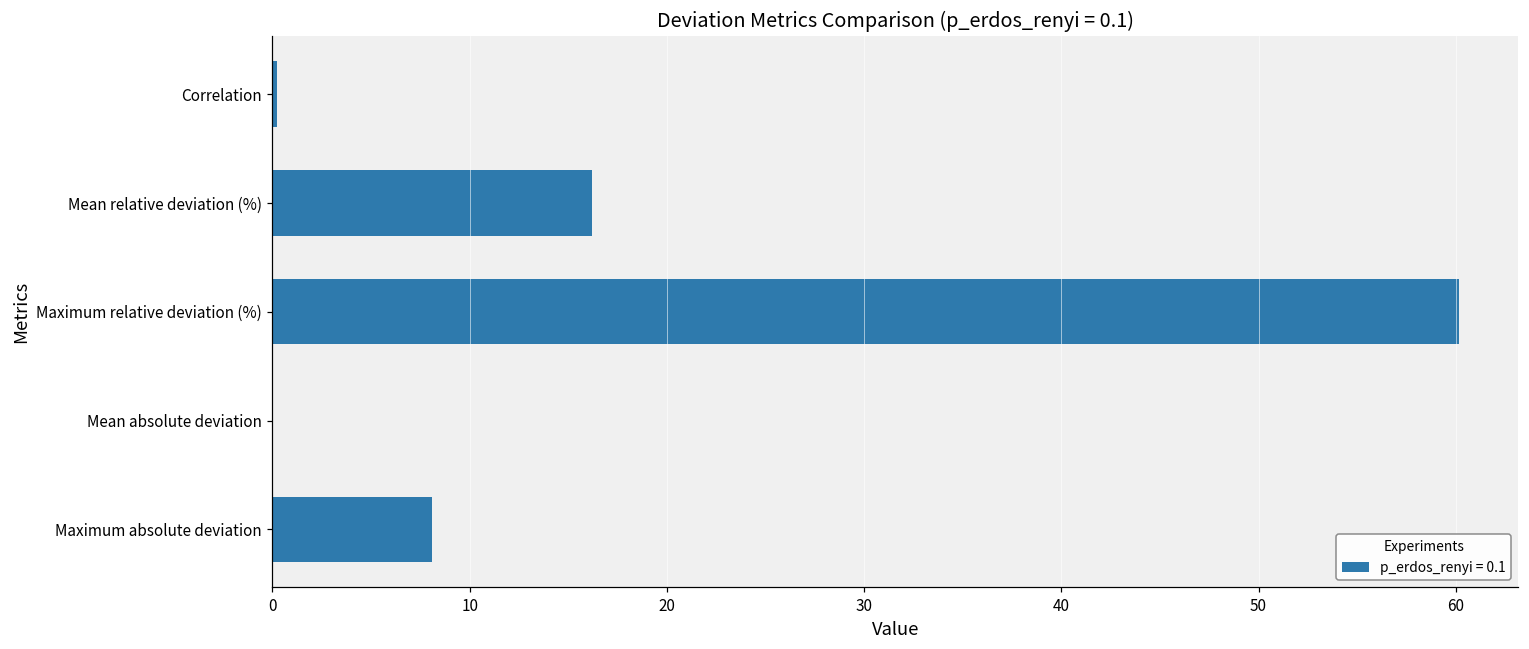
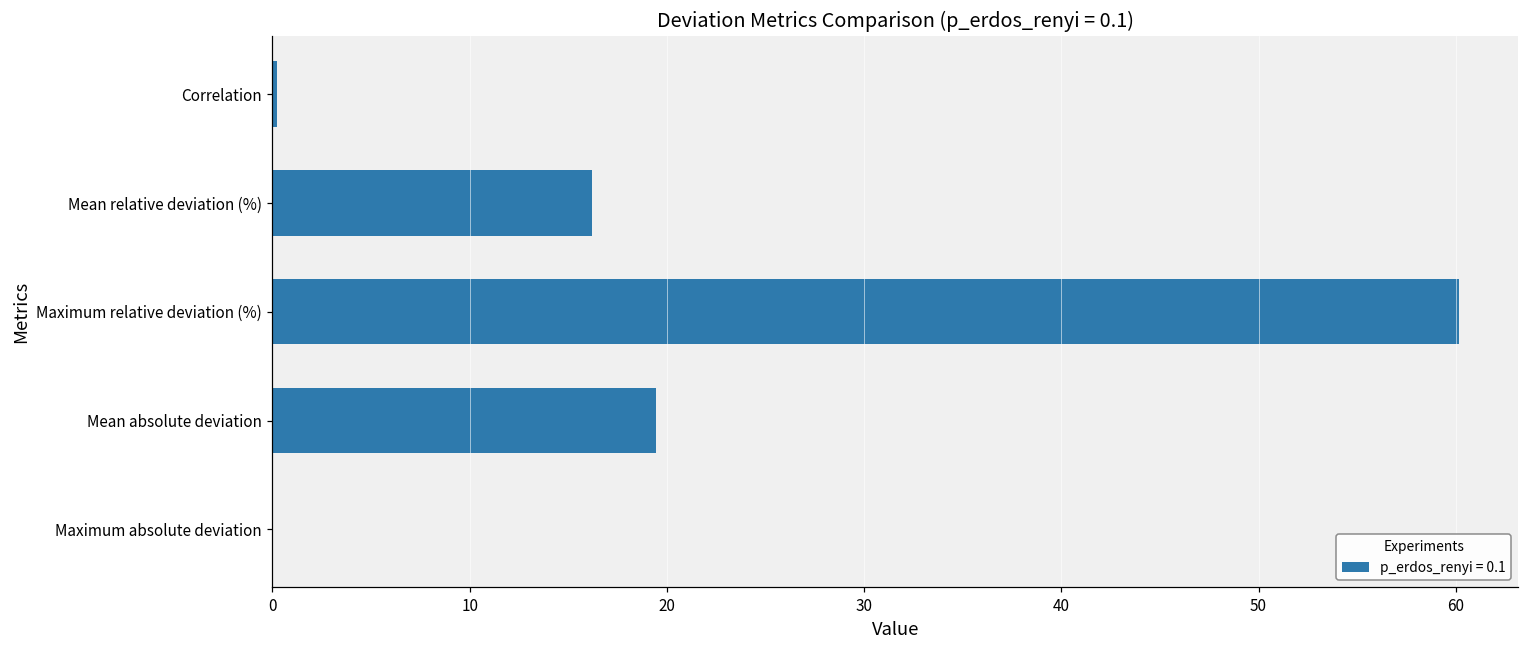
Mean absolute deviation: 0.0 -> 19.5
Maximum absolute deviation: 8.1 -> 0.0
